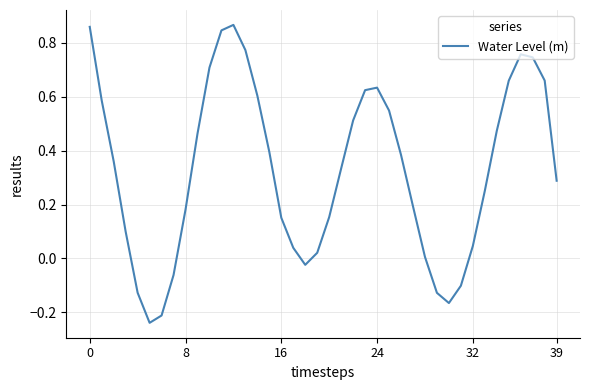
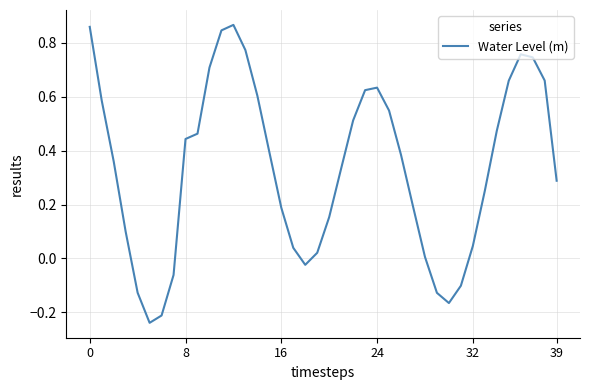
8: 0.18 -> 0.44
16: 0.15 -> 0.19
